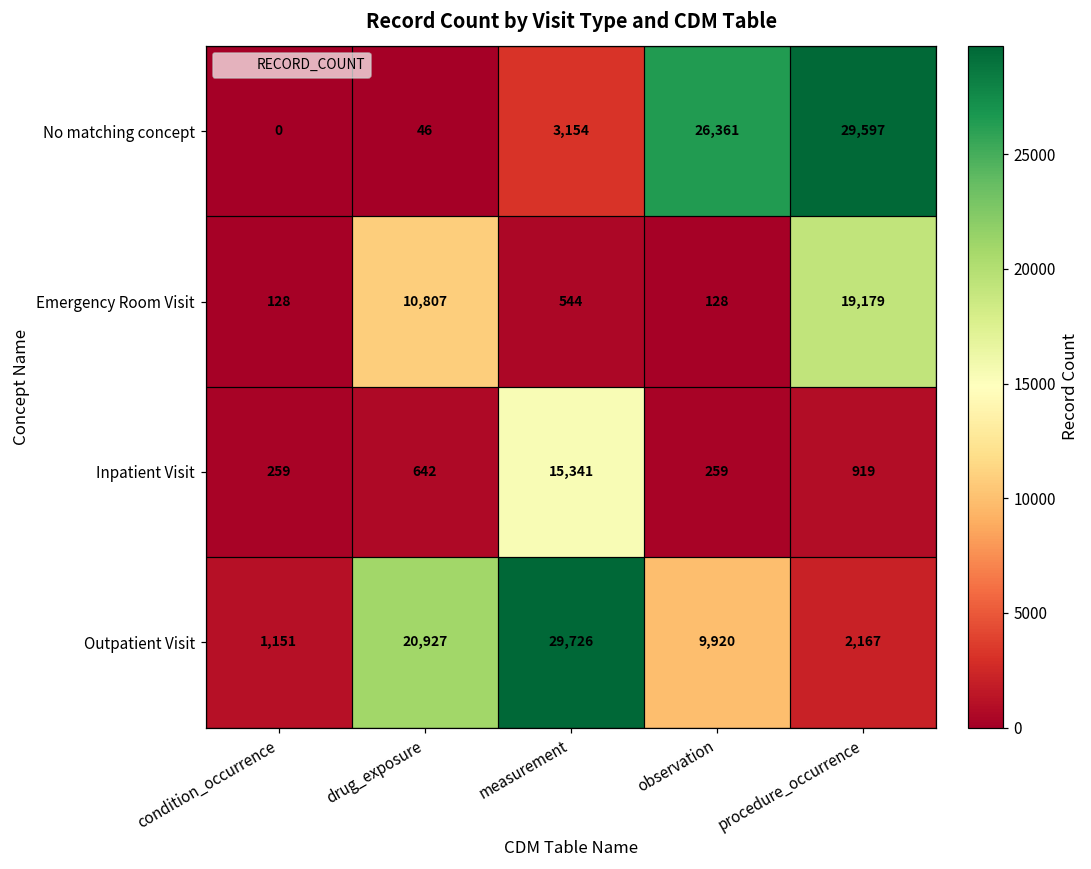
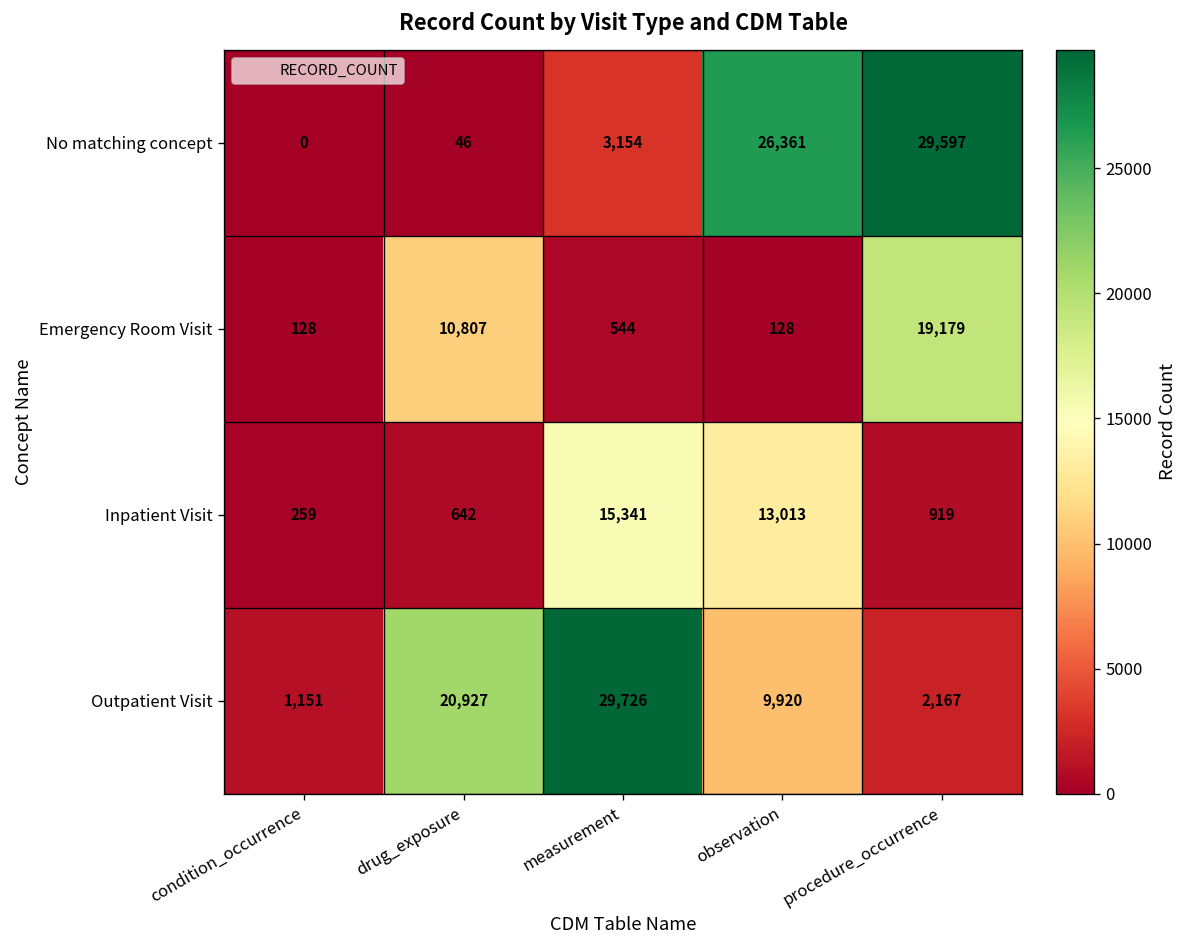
Inpatient Visit, observation: 259 -> 13,013
